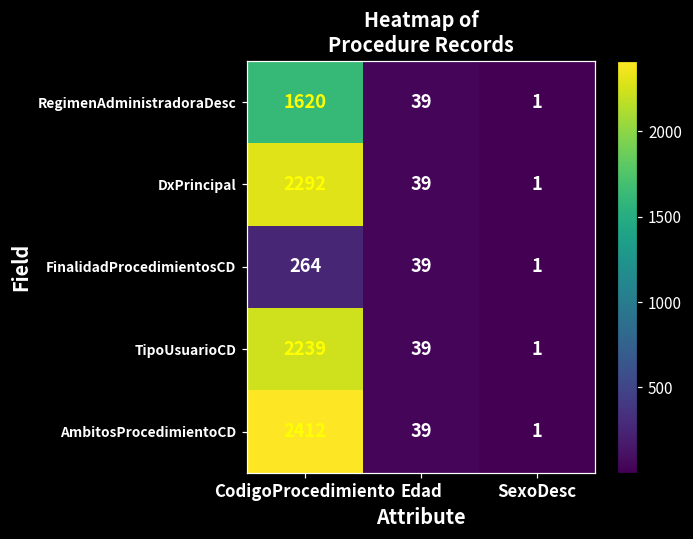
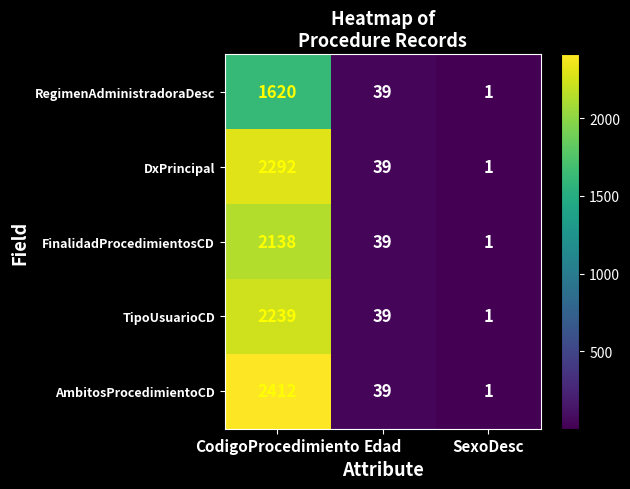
FinalidadProcedimientosCD, CodigoProcedimiento: 264 -> 2138
